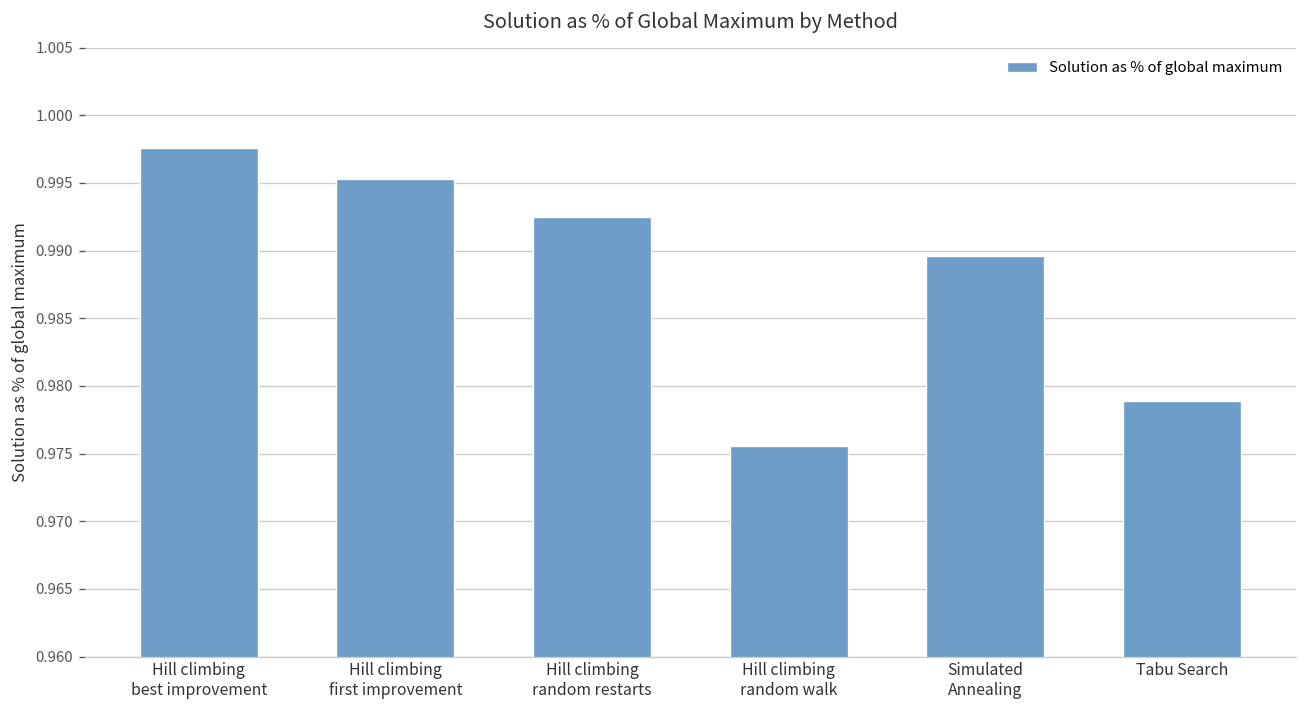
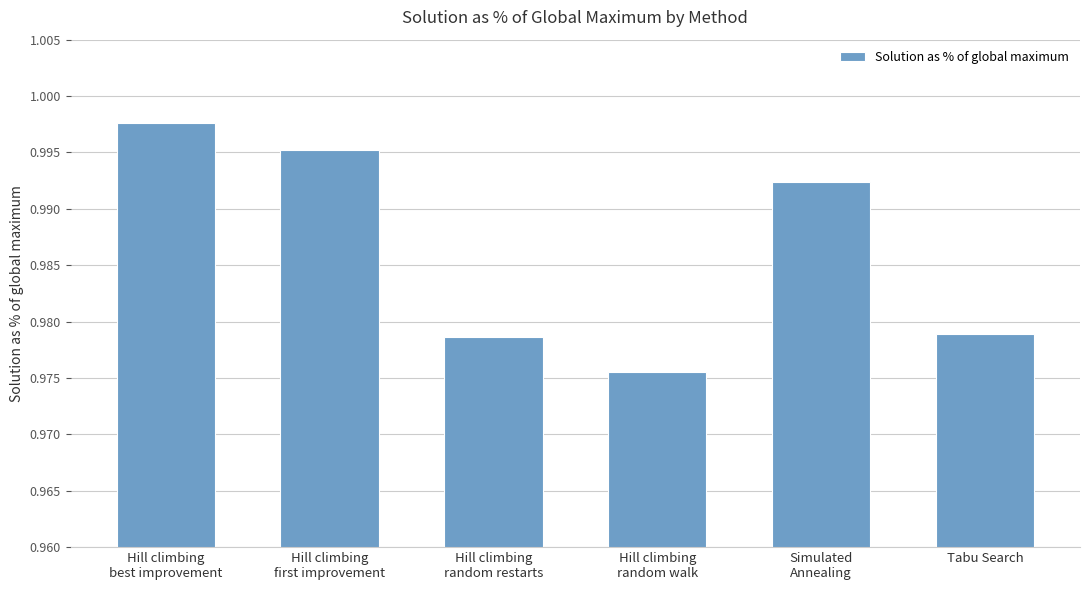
Hill climbing random restarts: 0.9925 -> 0.9786
Simulated Annealing: 0.9896 -> 0.9924
